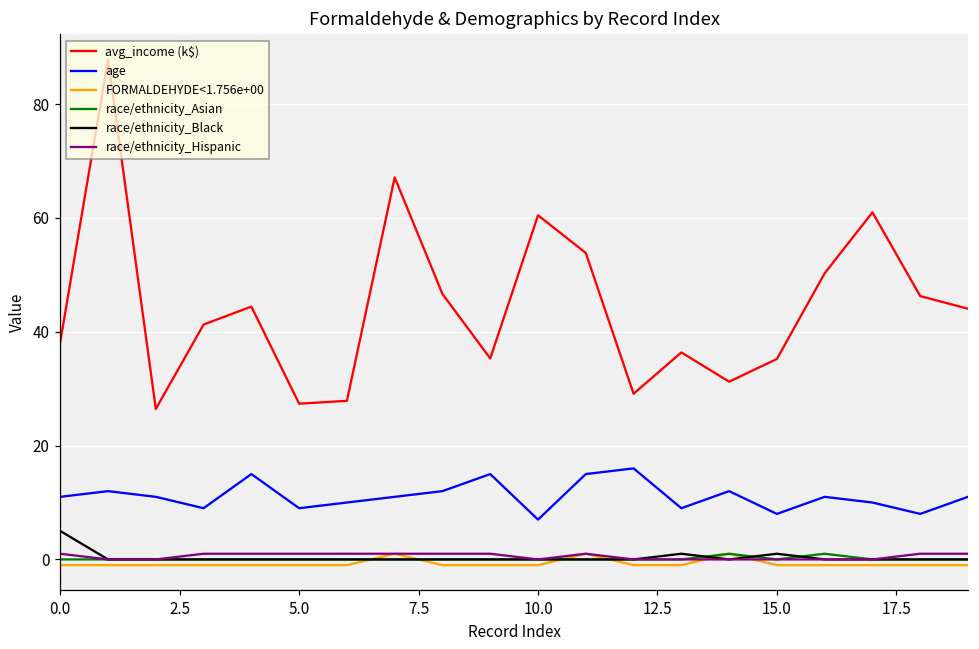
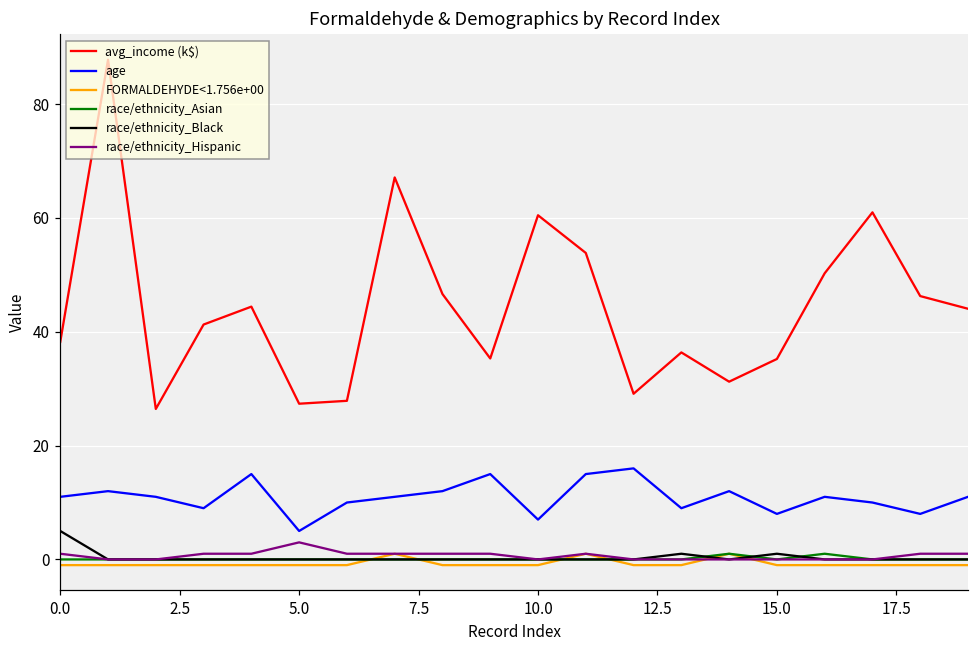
age, 5.0: 9 -> 5
race/ethnicity_Hispanic, 5.0: 1 -> 3
